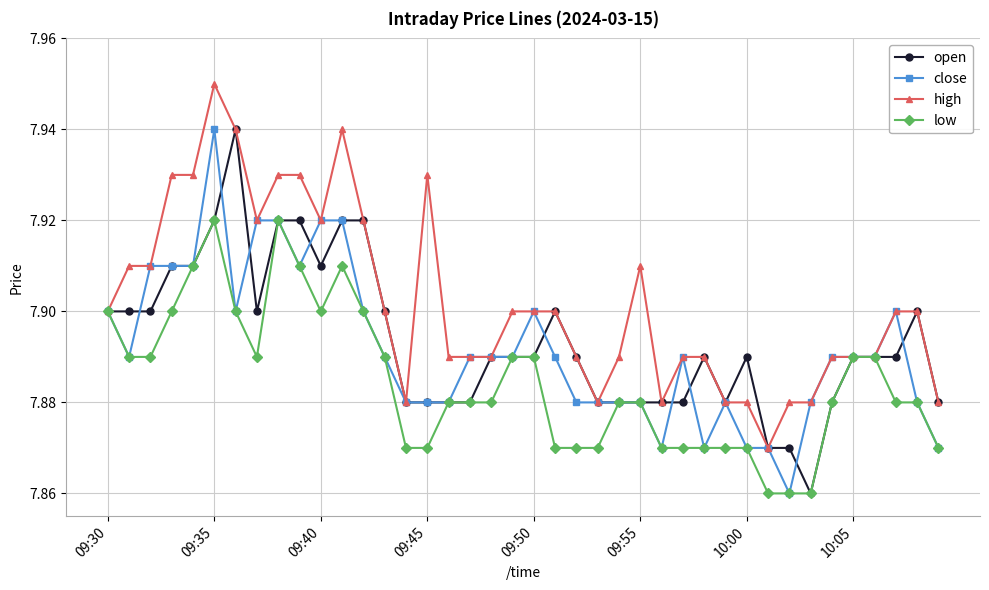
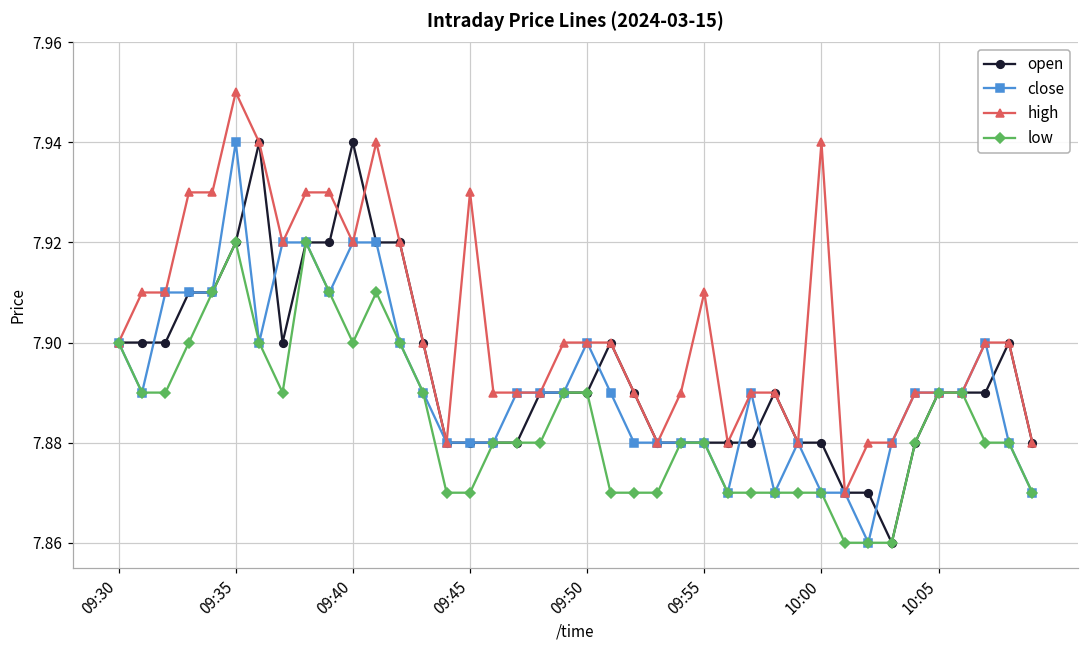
open, 09:40: 7.91 -> 7.94
open, 10:00: 7.89 -> 7.88
high, 10:00: 7.88 -> 7.94
